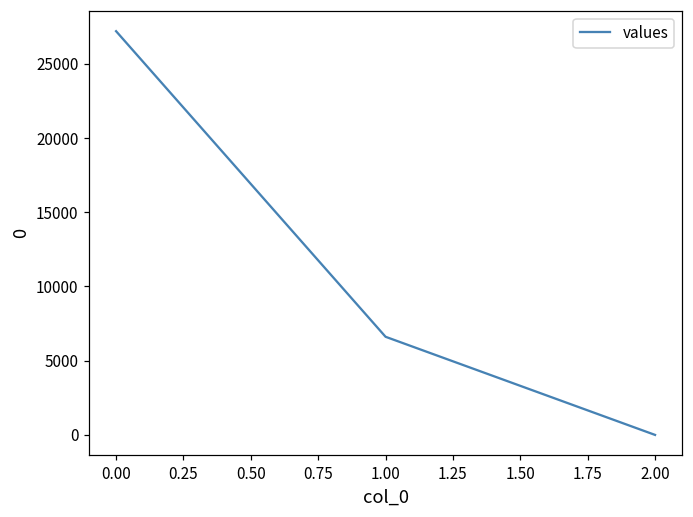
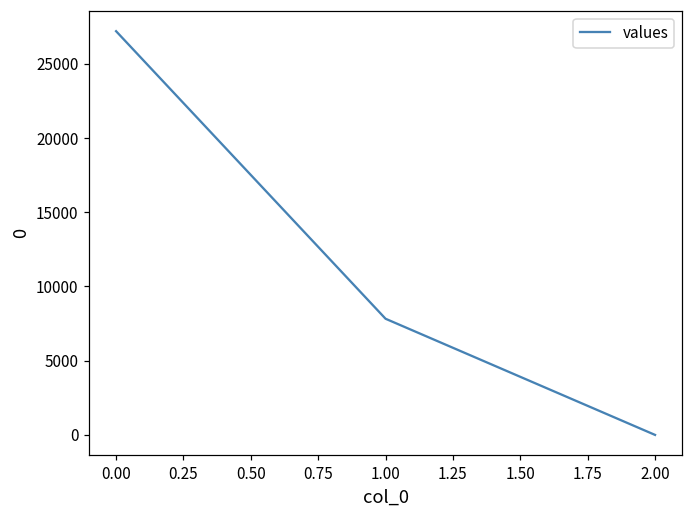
1.00: 6600 -> 7800
